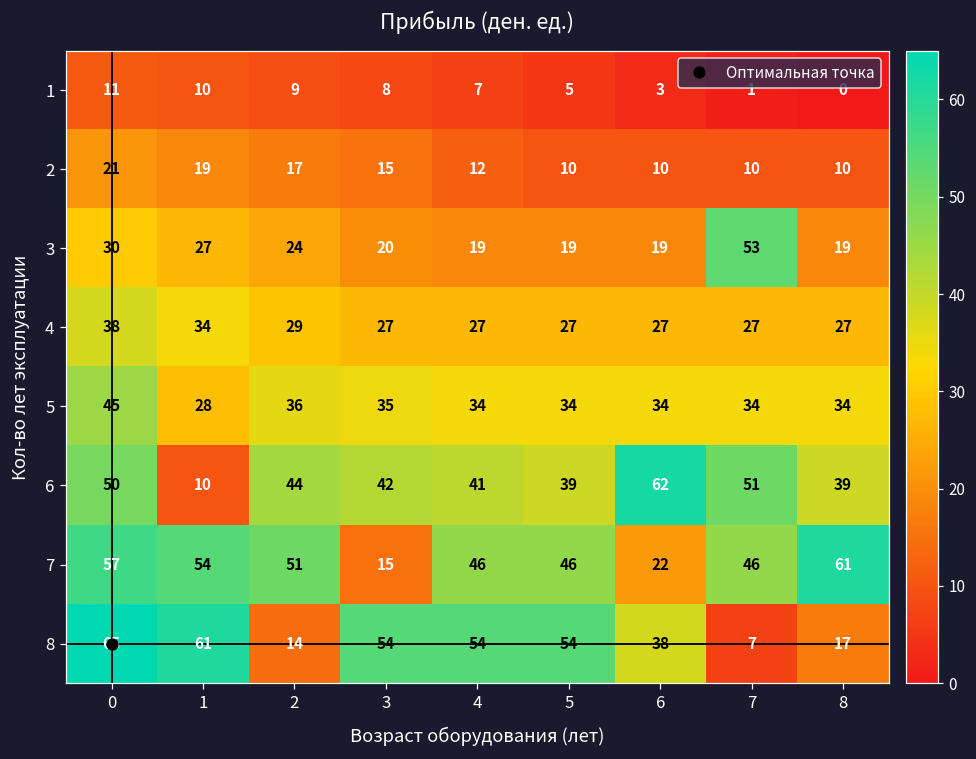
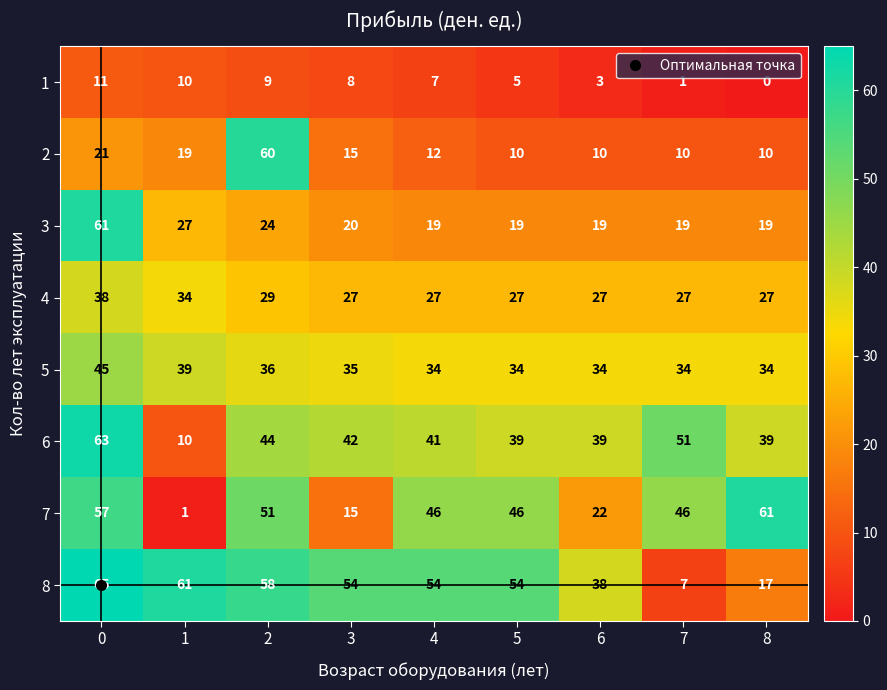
2, 2: 17 -> 60
3, 0: 30 -> 61
3, 7: 53 -> 19
5, 1: 28 -> 39
6, 0: 50 -> 63
6, 6: 62 -> 39
7, 1: 54 -> 1
8, 2: 14 -> 58
